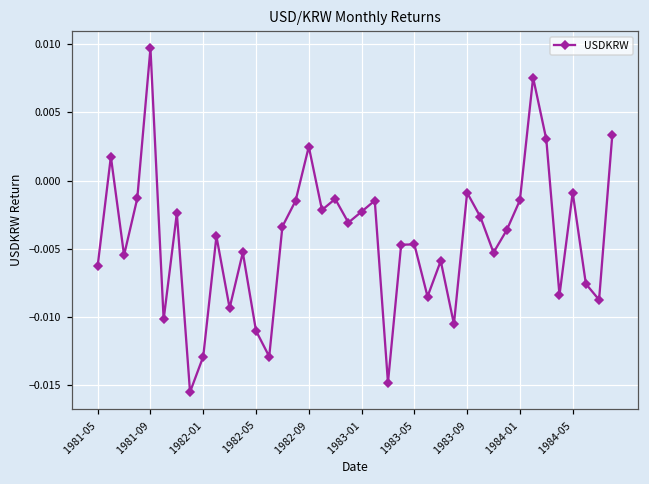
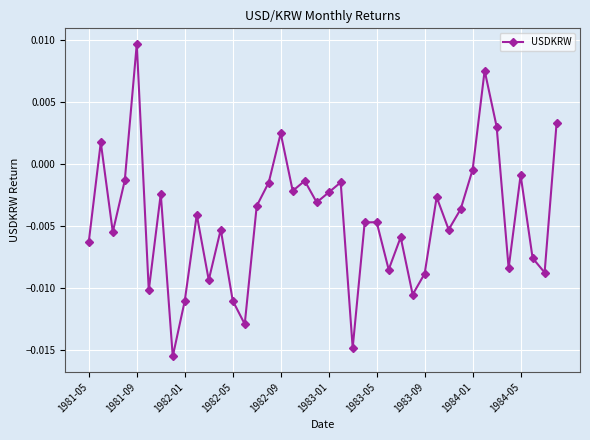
1982-01: -0.0129 -> -0.0110
1983-09: -0.0009 -> -0.0088
1984-01: -0.0014 -> -0.0004
